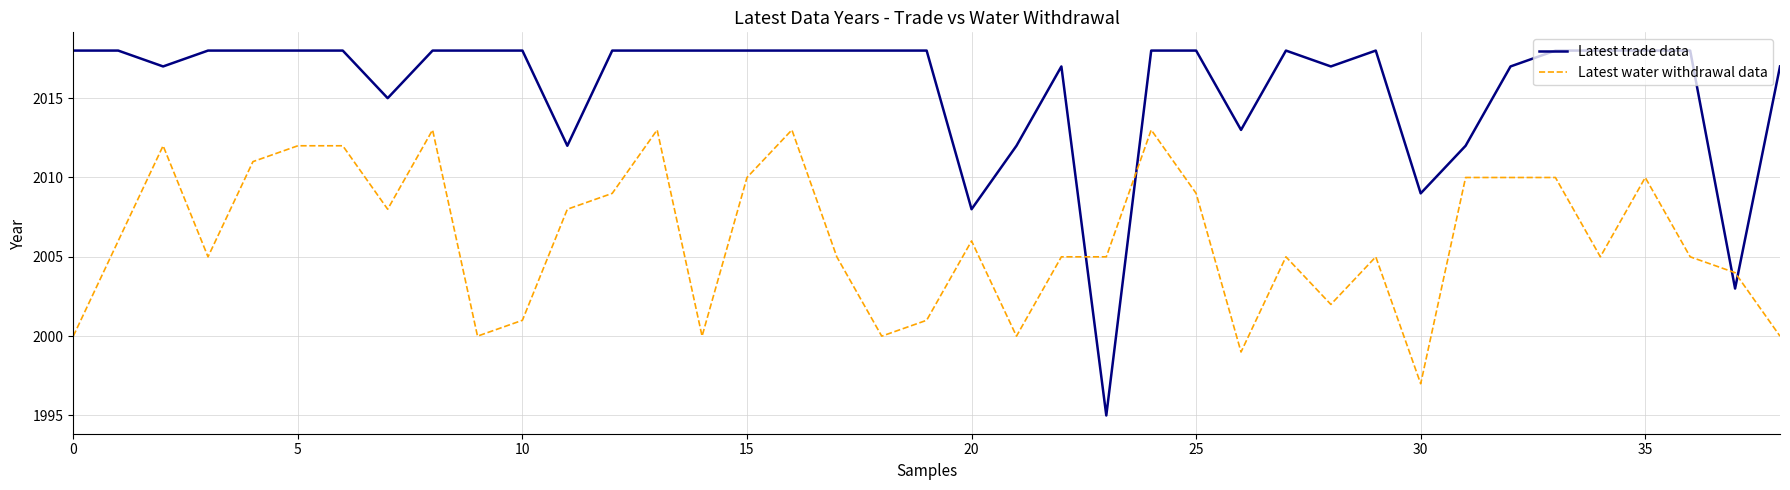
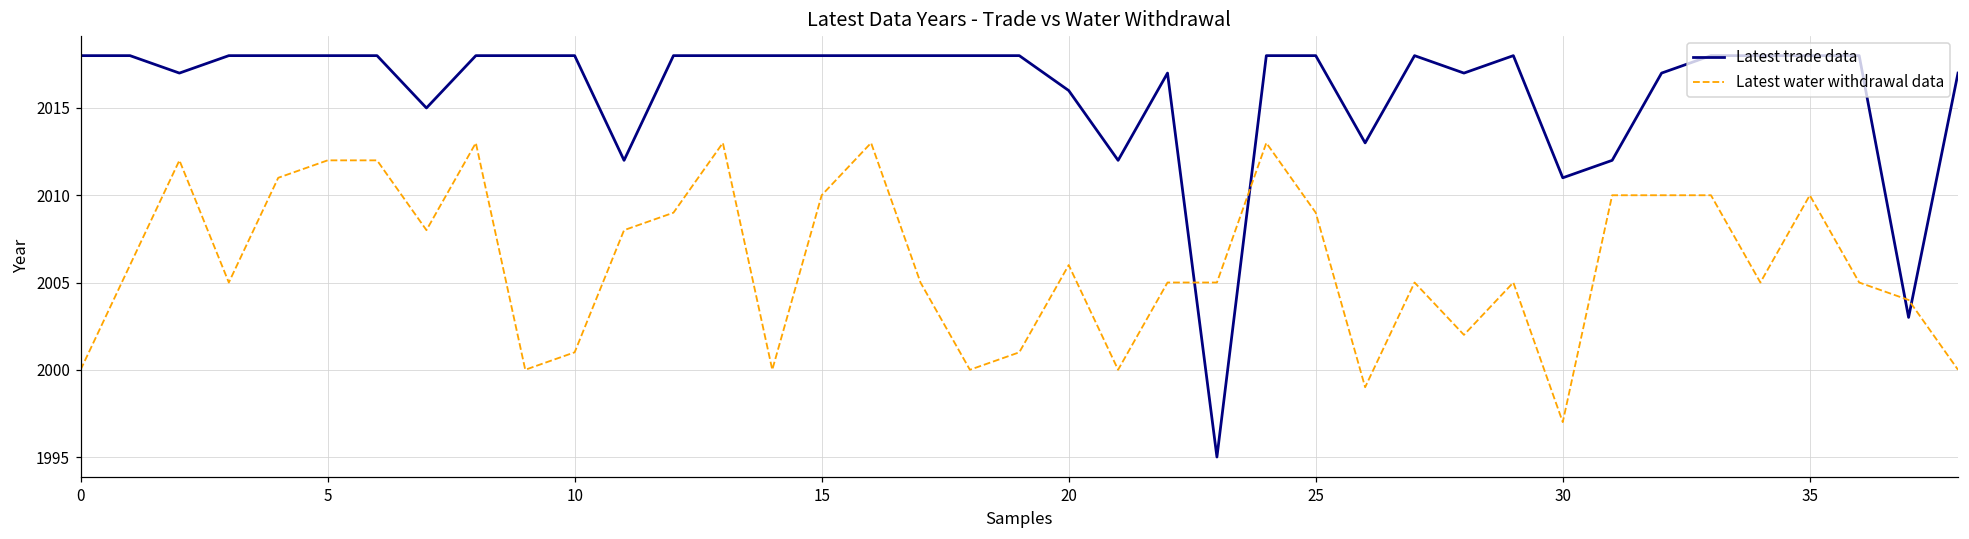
Latest trade data, 20: 2008 -> 2016
Latest trade data, 30: 2009 -> 2011
